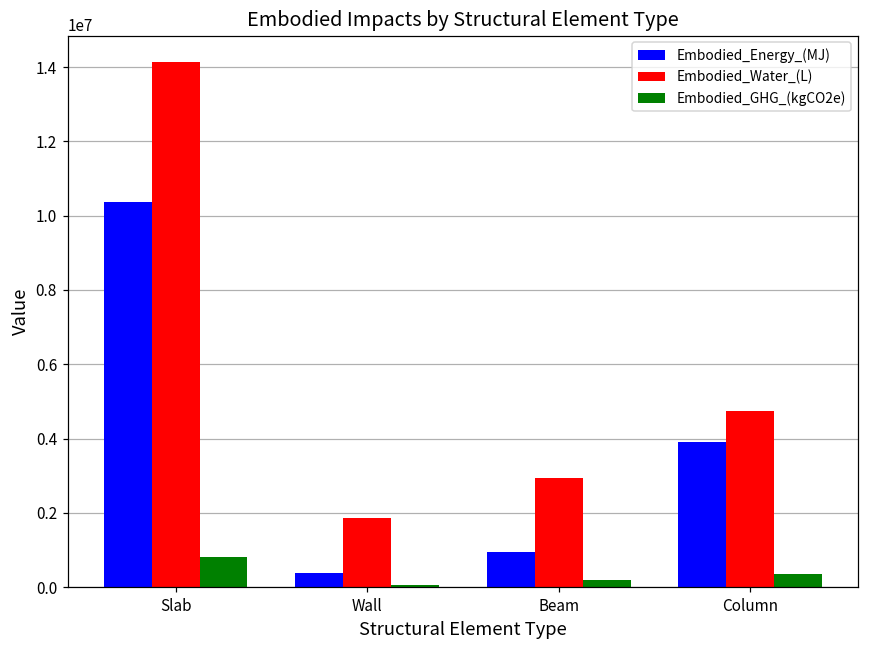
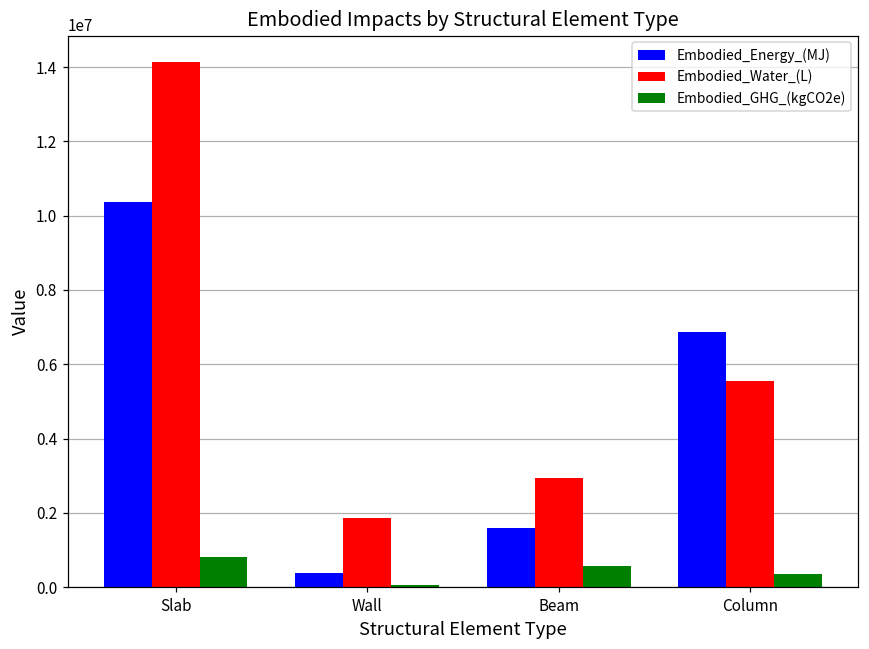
Embodied_Energy_(MJ), Beam: 900000 -> 1600000
Embodied_GHG_(kgCO2e), Beam: 200000 -> 600000
Embodied_Energy_(MJ), Column: 3900000 -> 6900000
Embodied_Water_(L), Column: 4700000 -> 5600000
